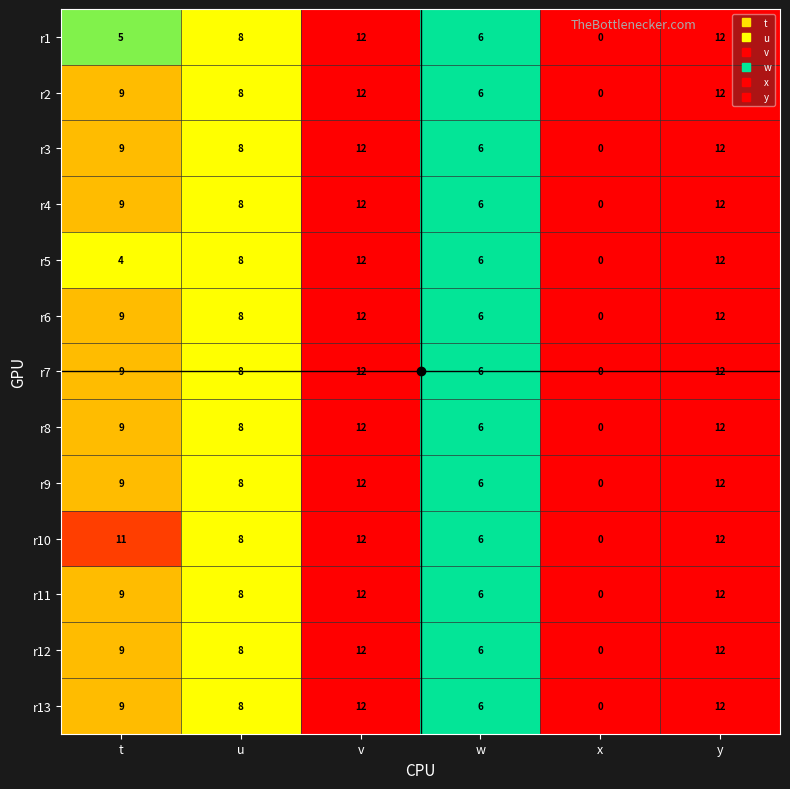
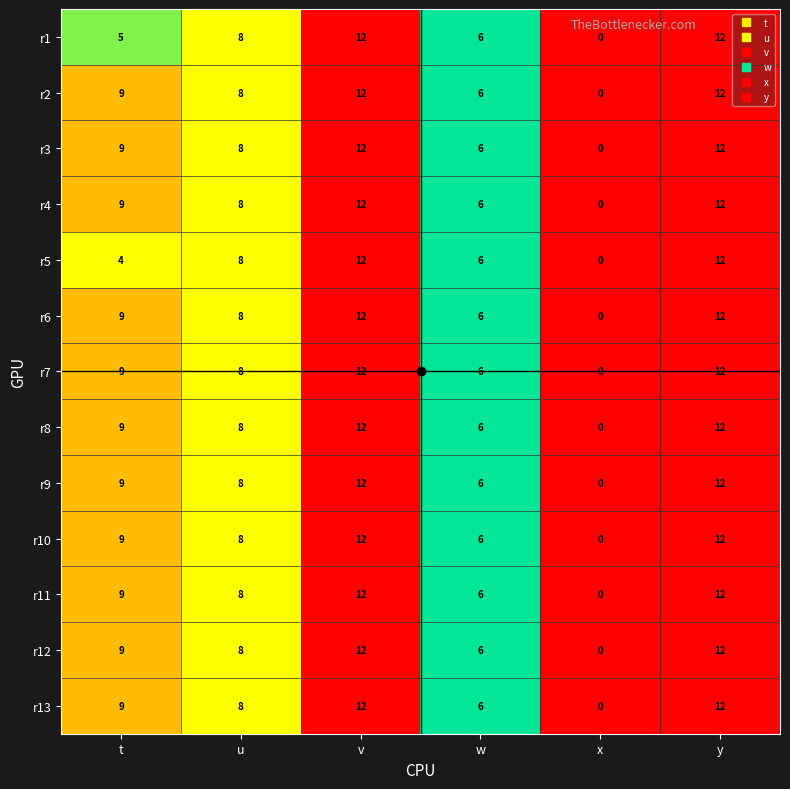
r10, t: 11 -> 9
